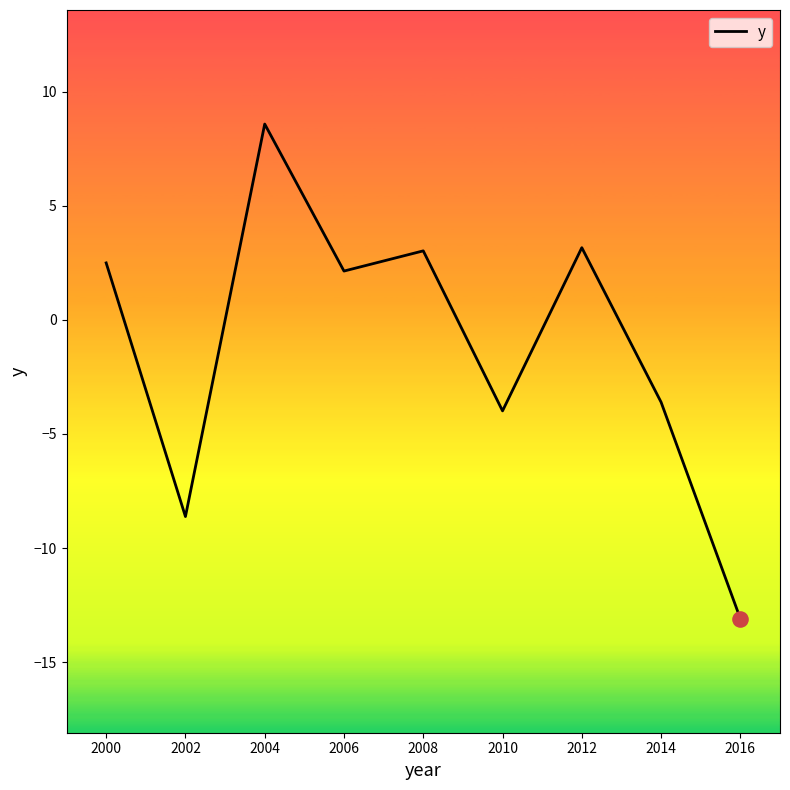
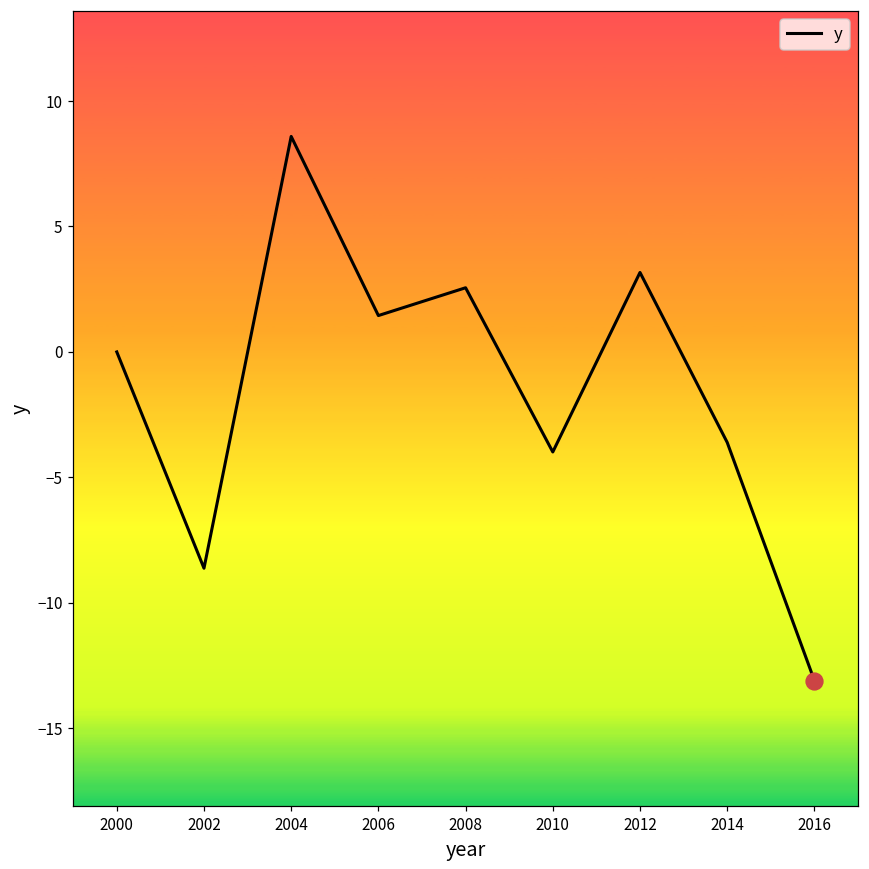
y, 2000: 2.5 -> 0.0
y, 2006: 2.1 -> 1.4
y, 2008: 3.0 -> 2.6
